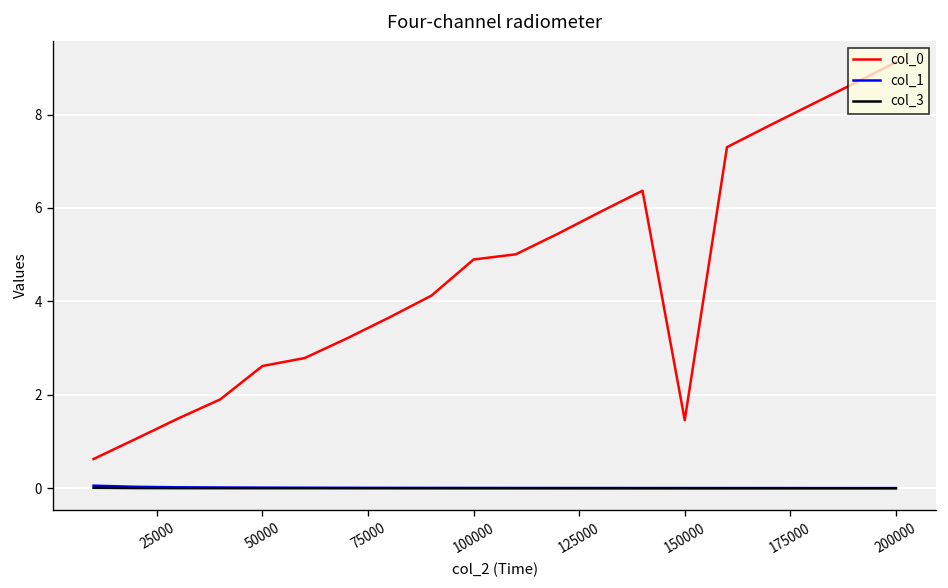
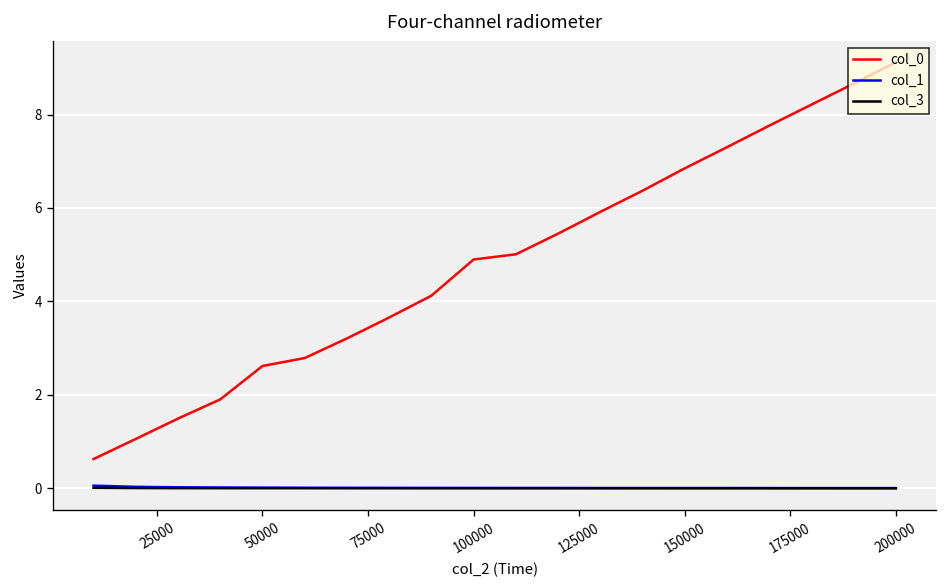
col_0, 150000: 1.5 -> 6.8
